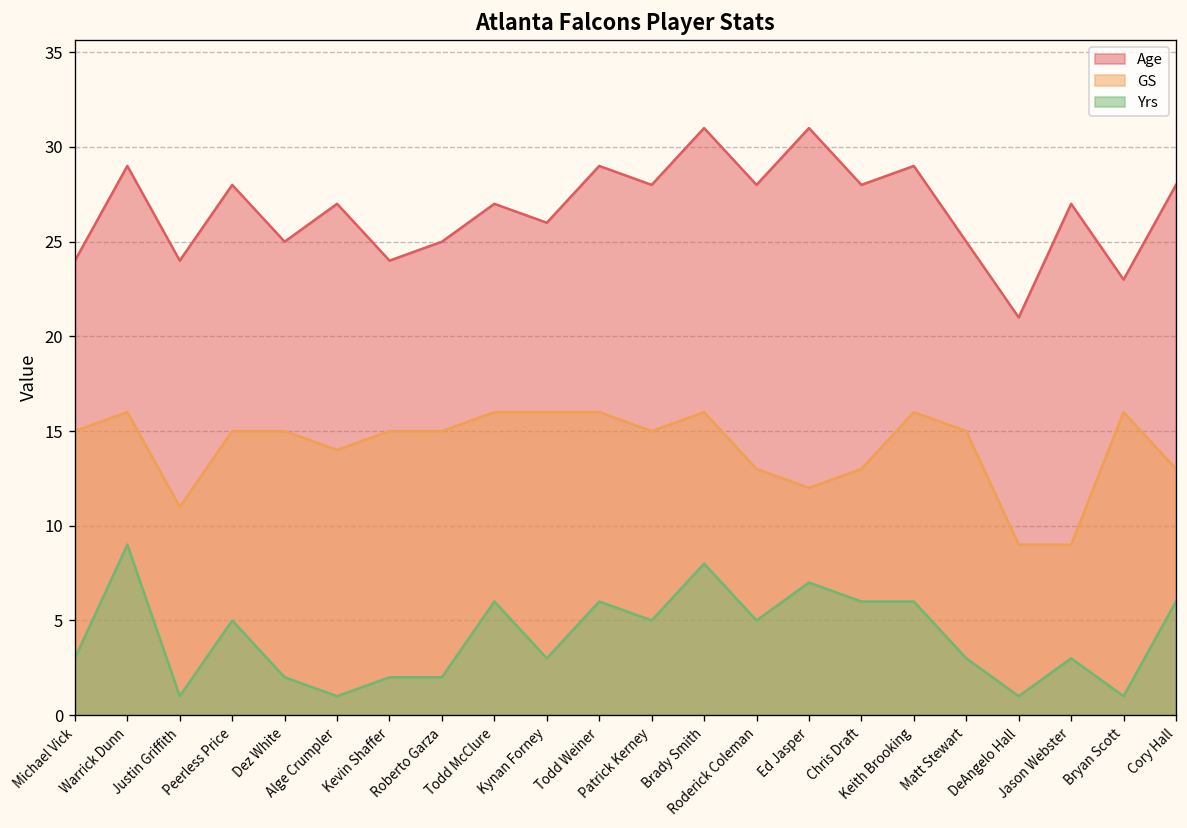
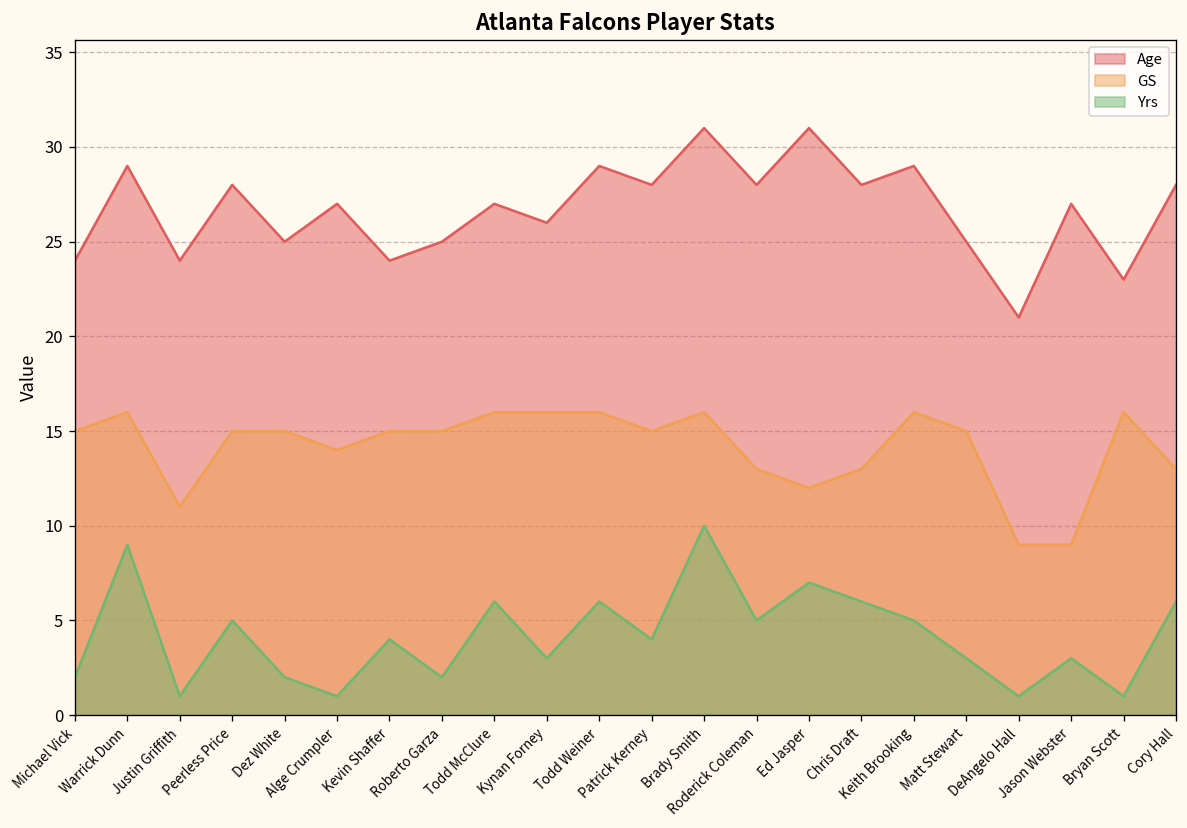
Yrs, Michael Vick: 3 -> 2
Yrs, Kevin Shaffer: 2 -> 4
Yrs, Patrick Kerney: 5 -> 4
Yrs, Brady Smith: 8 -> 10
Yrs, Keith Brooking: 6 -> 5
